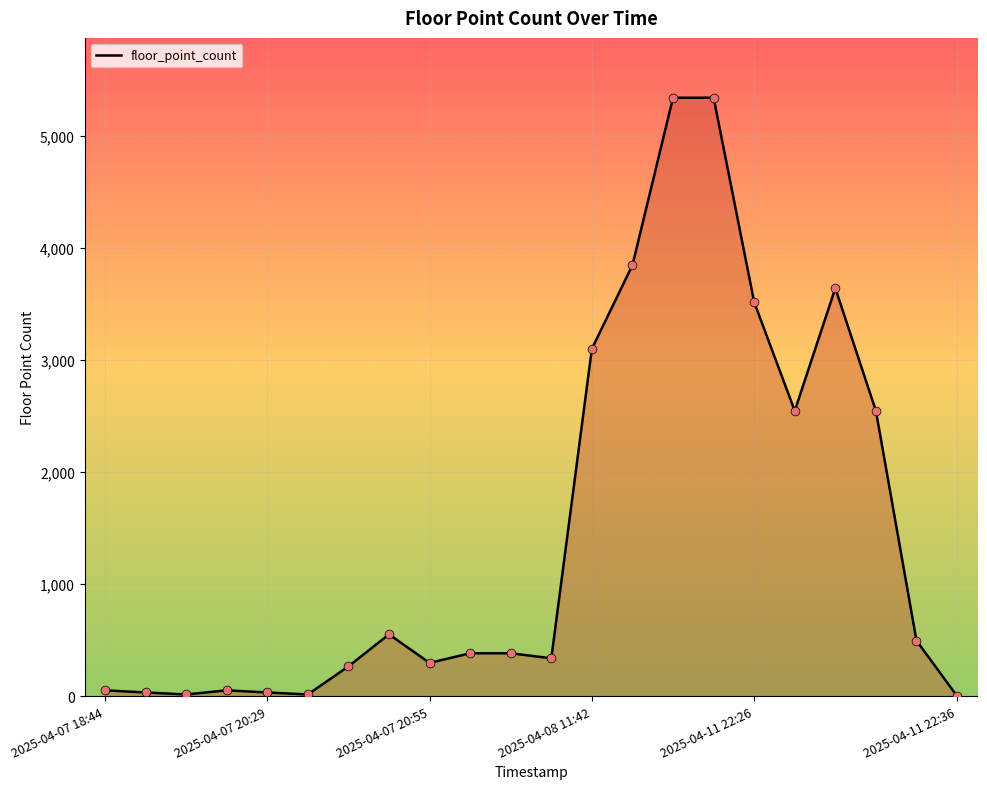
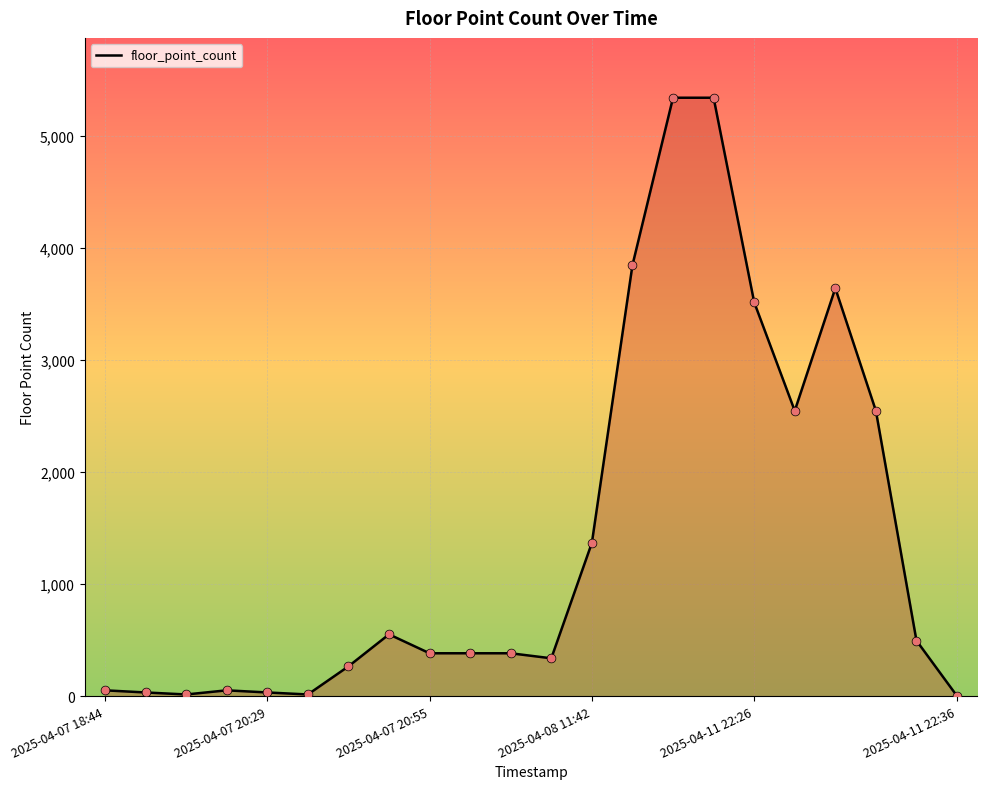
2025-04-07 20:55: 300 -> 380
2025-04-08 11:42: 3,100 -> 1,370
